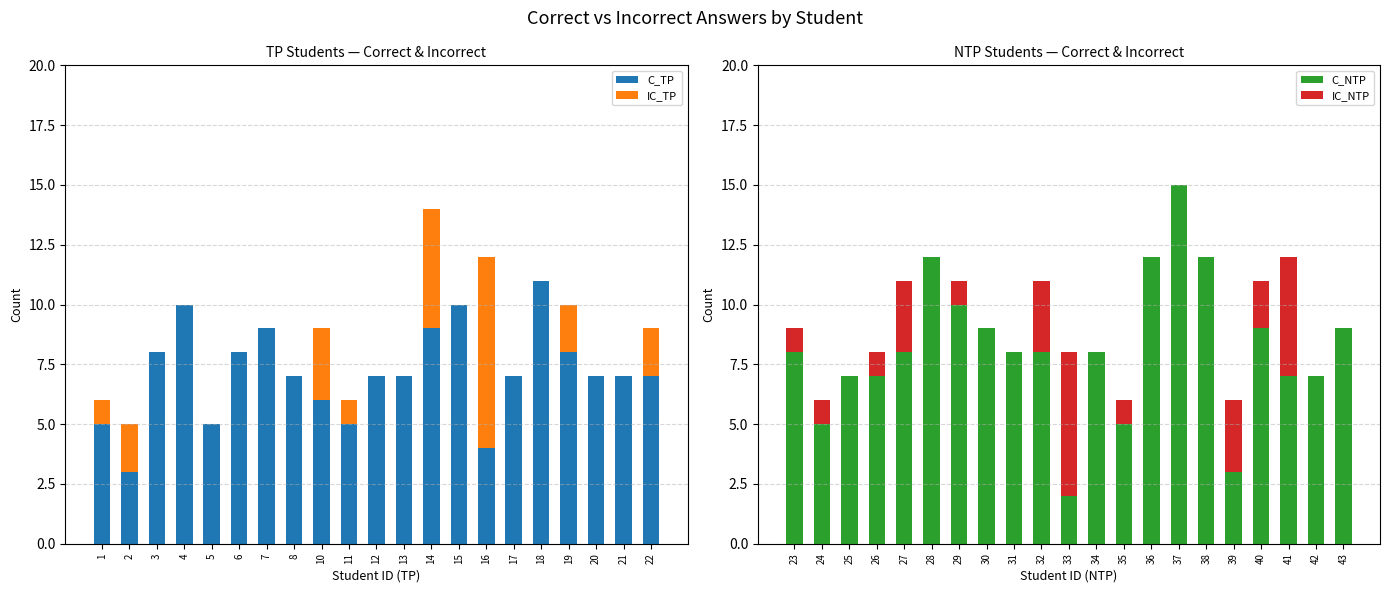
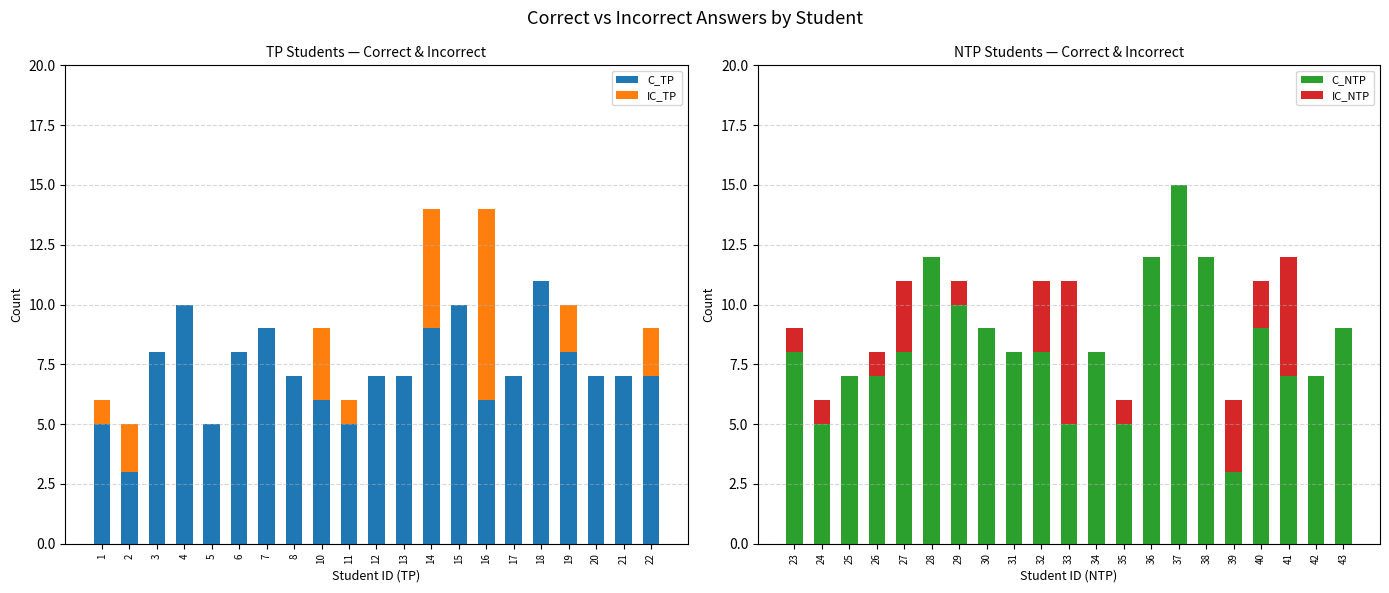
TP Students — Correct & Incorrect, C_TP, 16: 4 -> 6
NTP Students — Correct & Incorrect, C_NTP, 33: 2 -> 5
